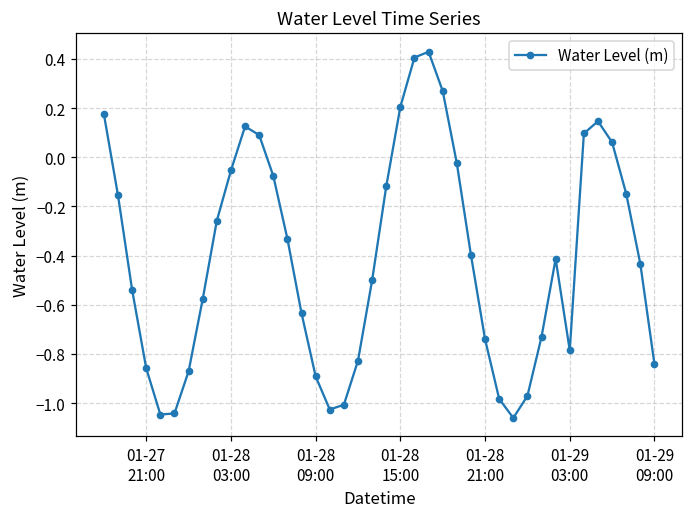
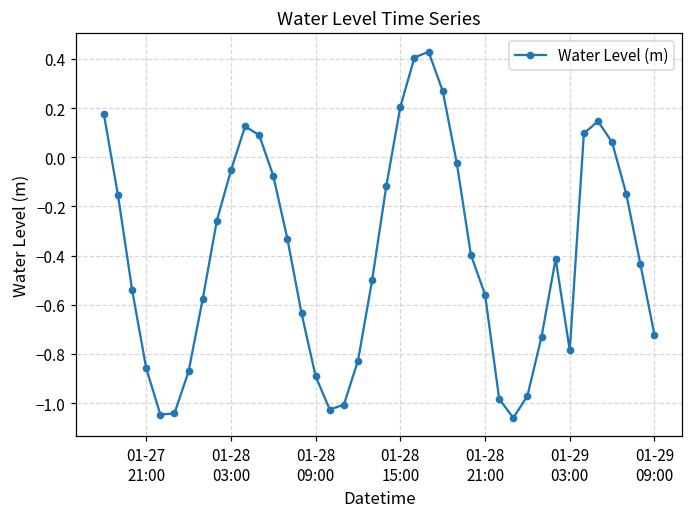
01-28 21:00: -0.74 -> -0.56
01-29 09:00: -0.84 -> -0.72
